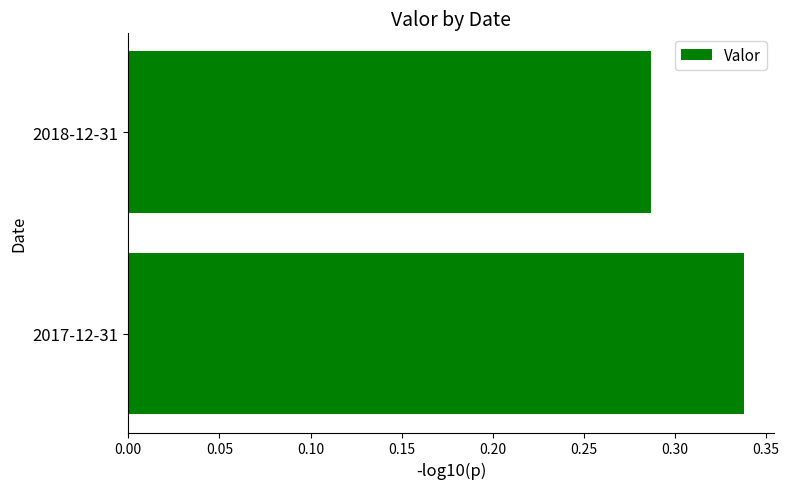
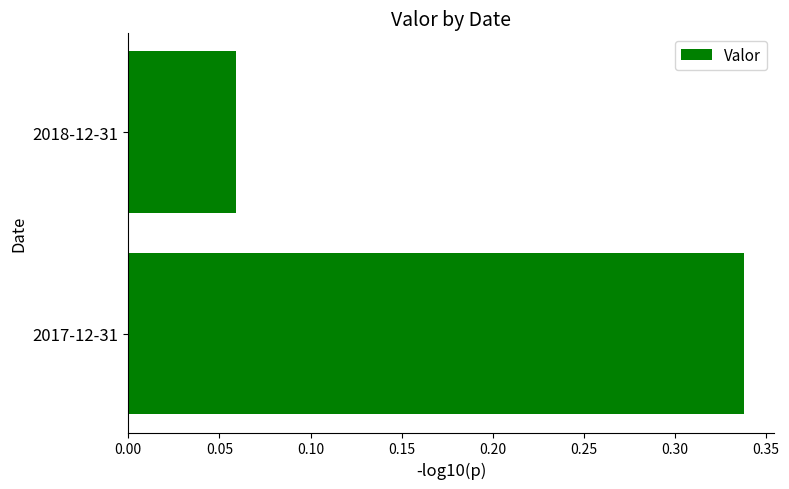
2018-12-31: 0.287 -> 0.059
